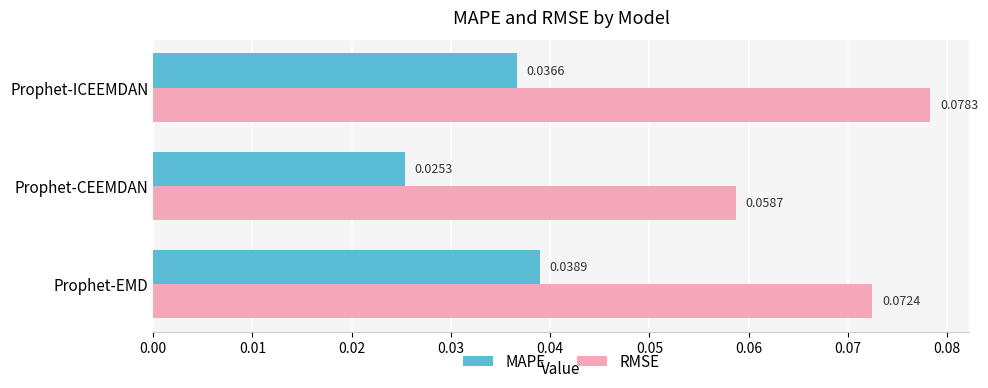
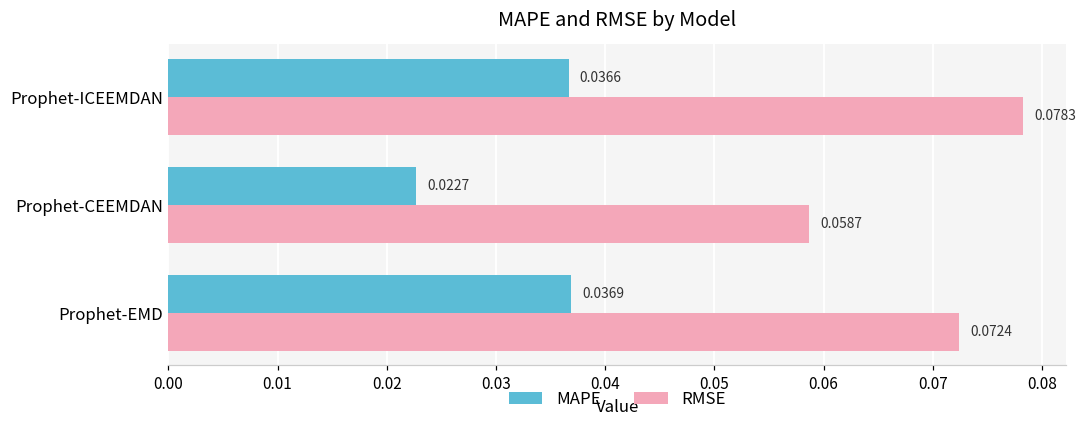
MAPE, Prophet-CEEMDAN: 0.0253 -> 0.0227
MAPE, Prophet-EMD: 0.0389 -> 0.0369
